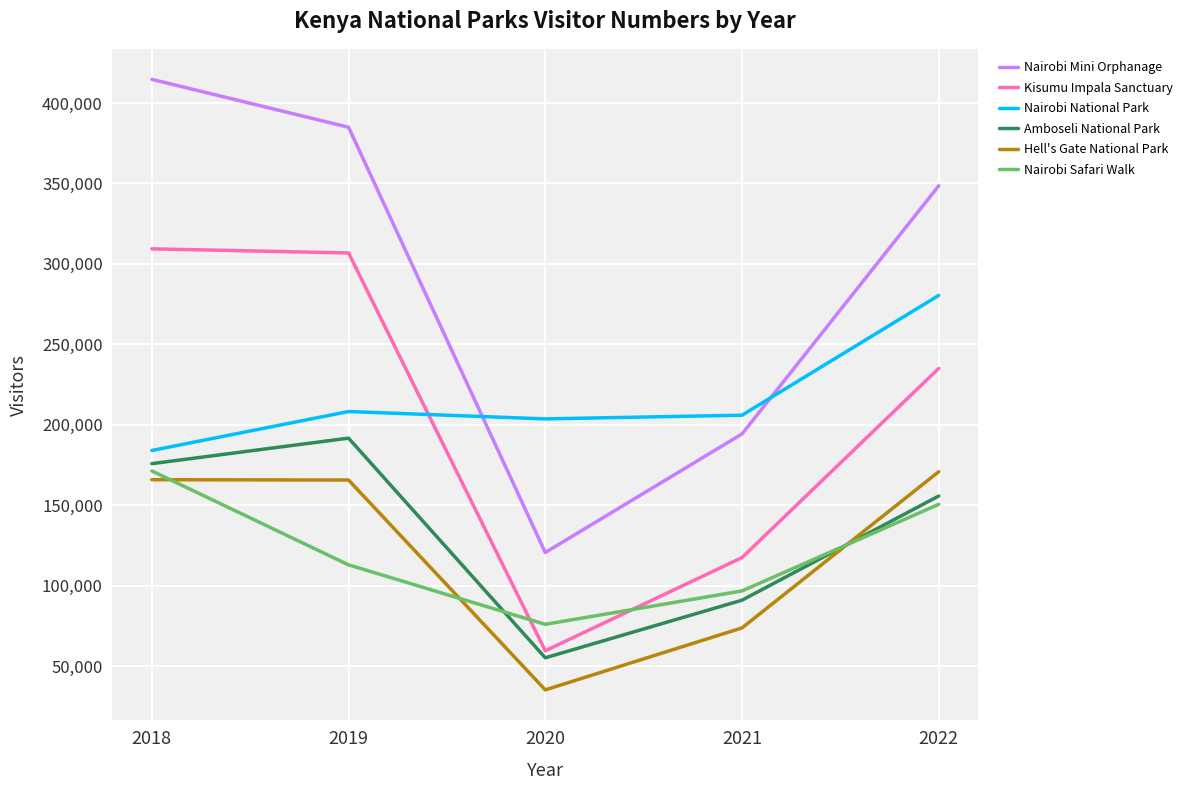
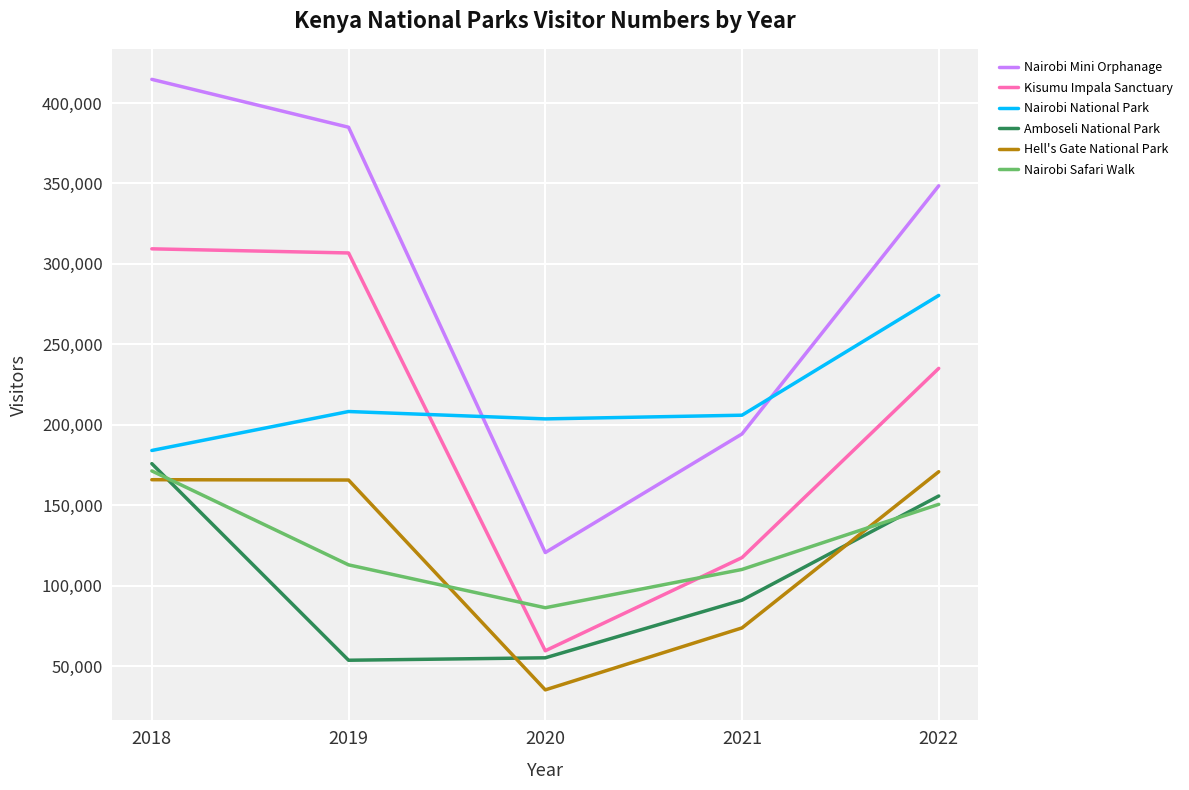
Amboseli National Park, 2019: 192,000 -> 54,000
Nairobi Safari Walk, 2020: 76,000 -> 86,000
Nairobi Safari Walk, 2021: 97,000 -> 110,000
